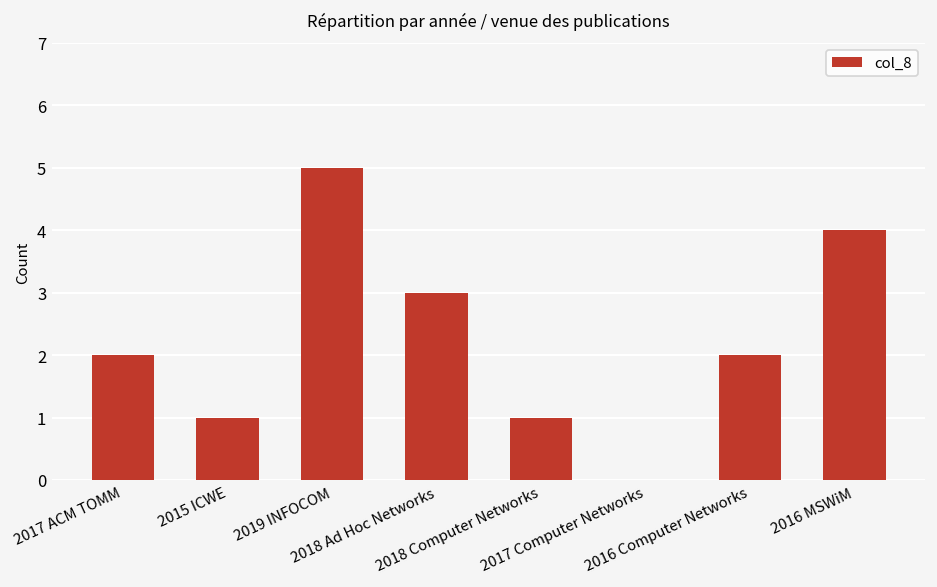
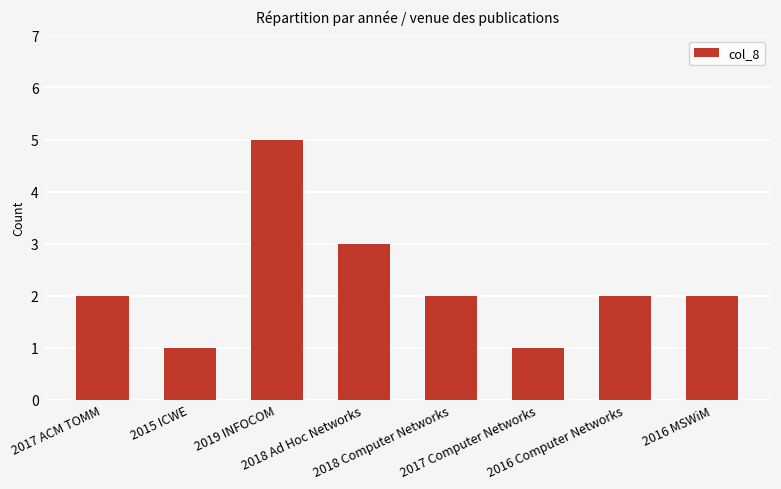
2018 Computer Networks: 1 -> 2
2017 Computer Networks: 0 -> 1
2016 MSWiM: 4 -> 2
